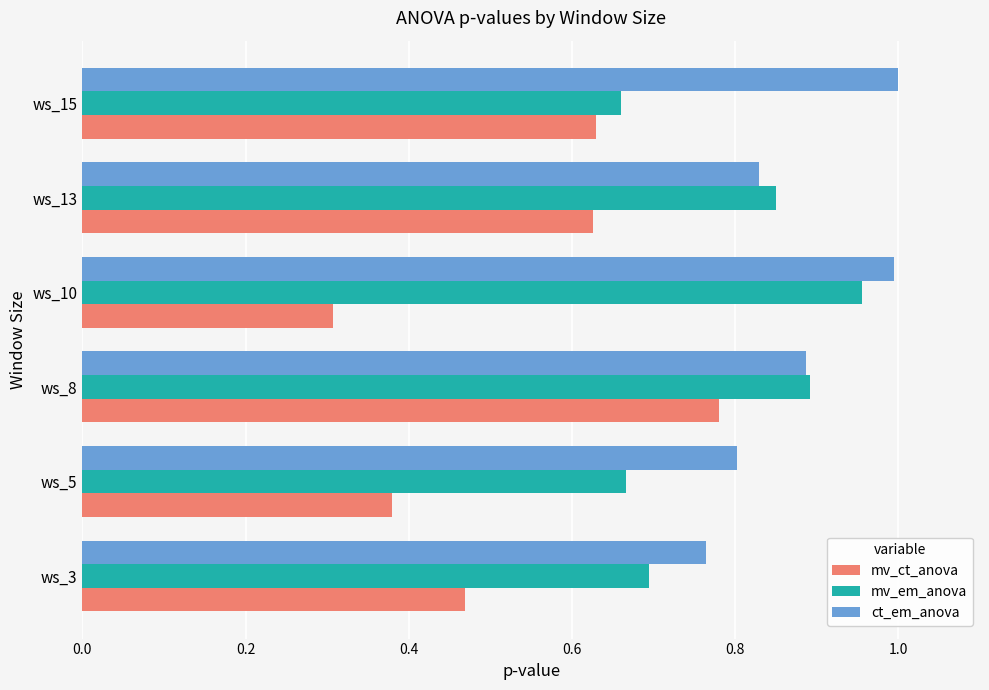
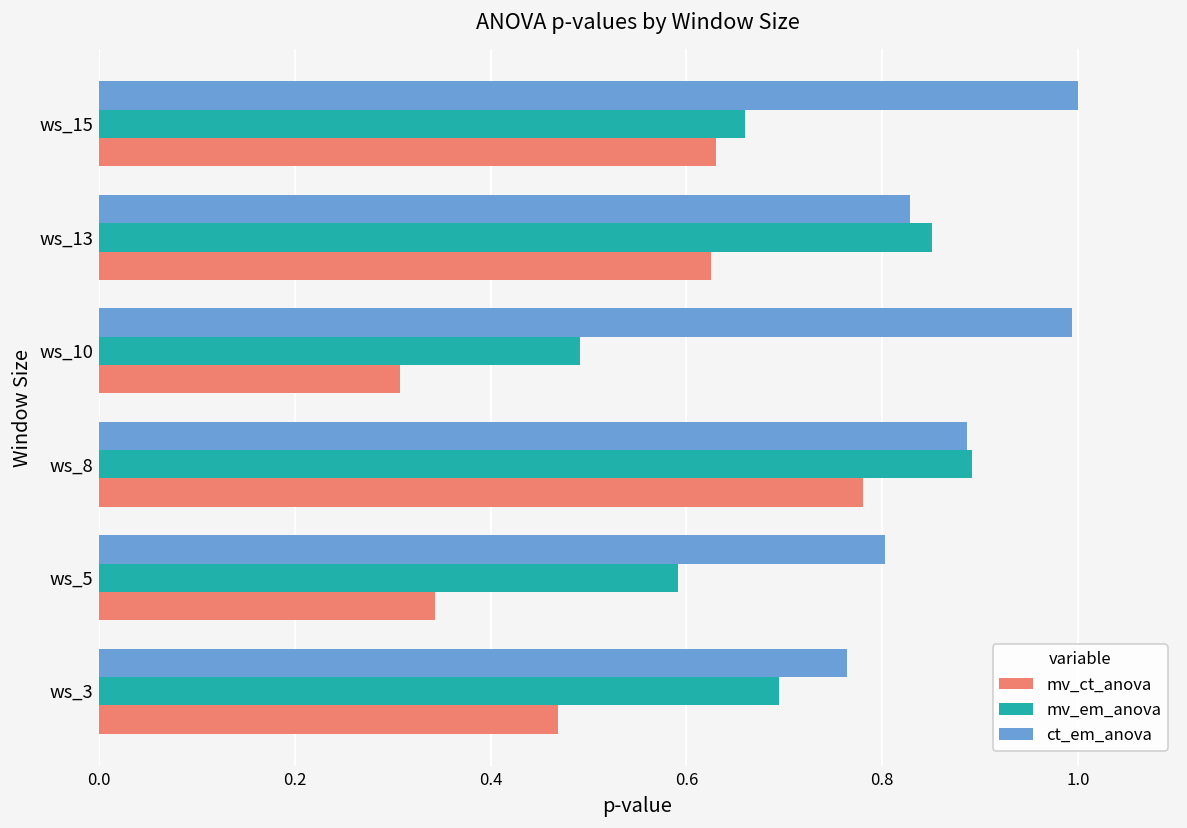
mv_em_anova, ws_10: 0.96 -> 0.49
mv_em_anova, ws_5: 0.67 -> 0.59
mv_ct_anova, ws_5: 0.38 -> 0.34
